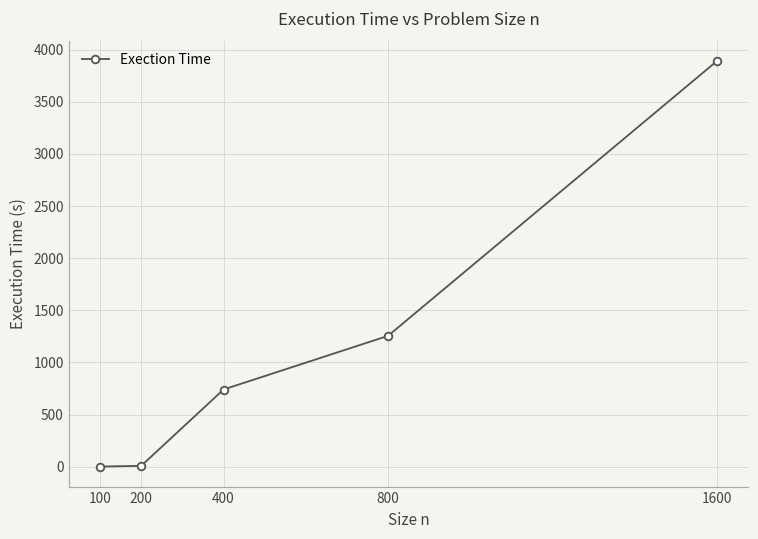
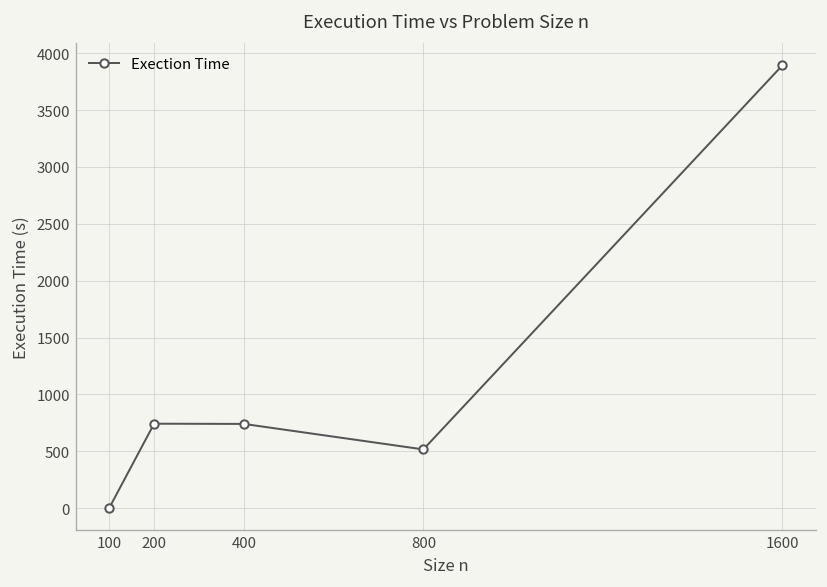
200: 0 -> 700
800: 1300 -> 500
